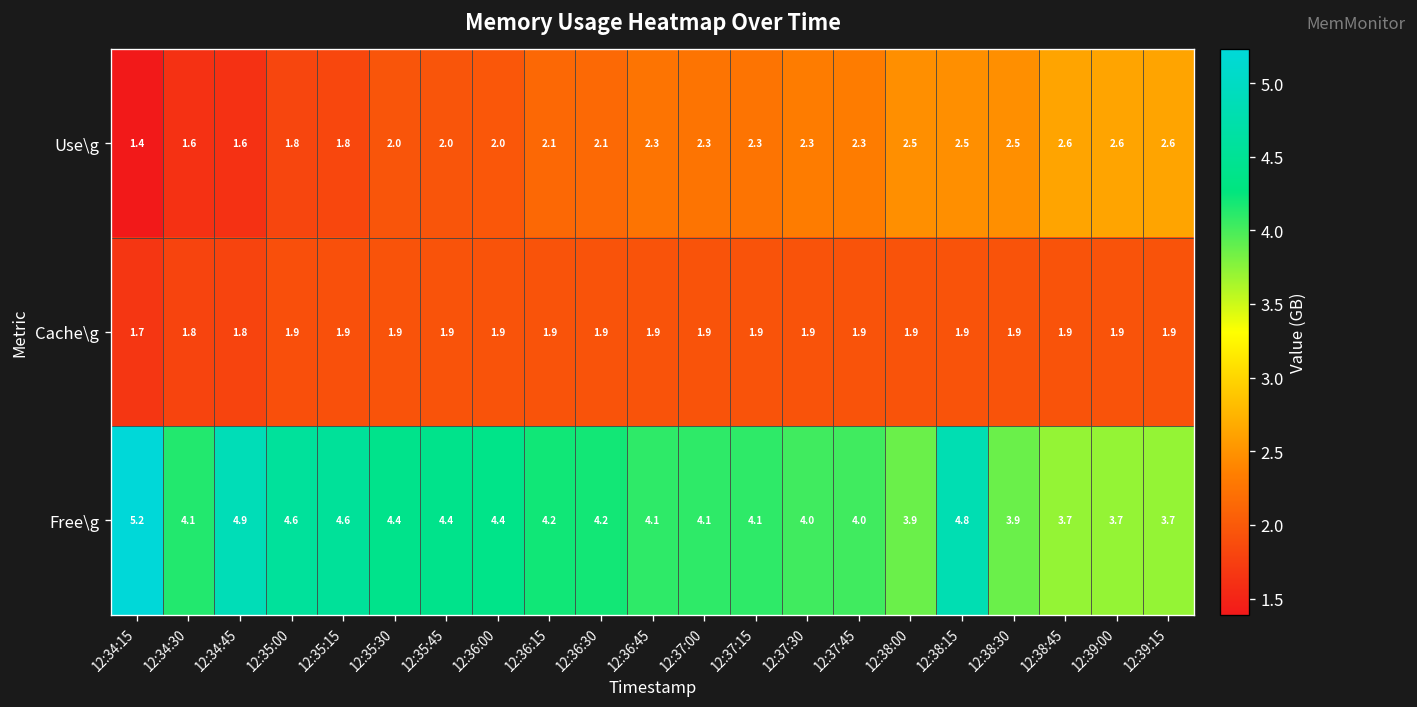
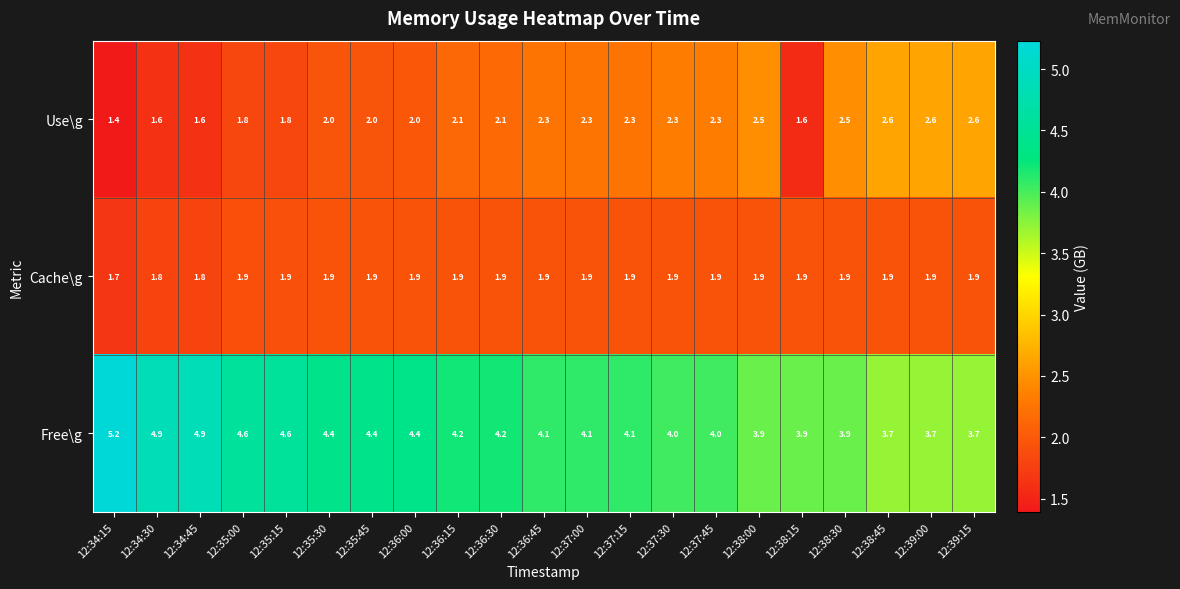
Use\g, 12:38:15: 2.5 -> 1.6
Free\g, 12:34:30: 4.1 -> 4.9
Free\g, 12:38:15: 4.8 -> 3.9
